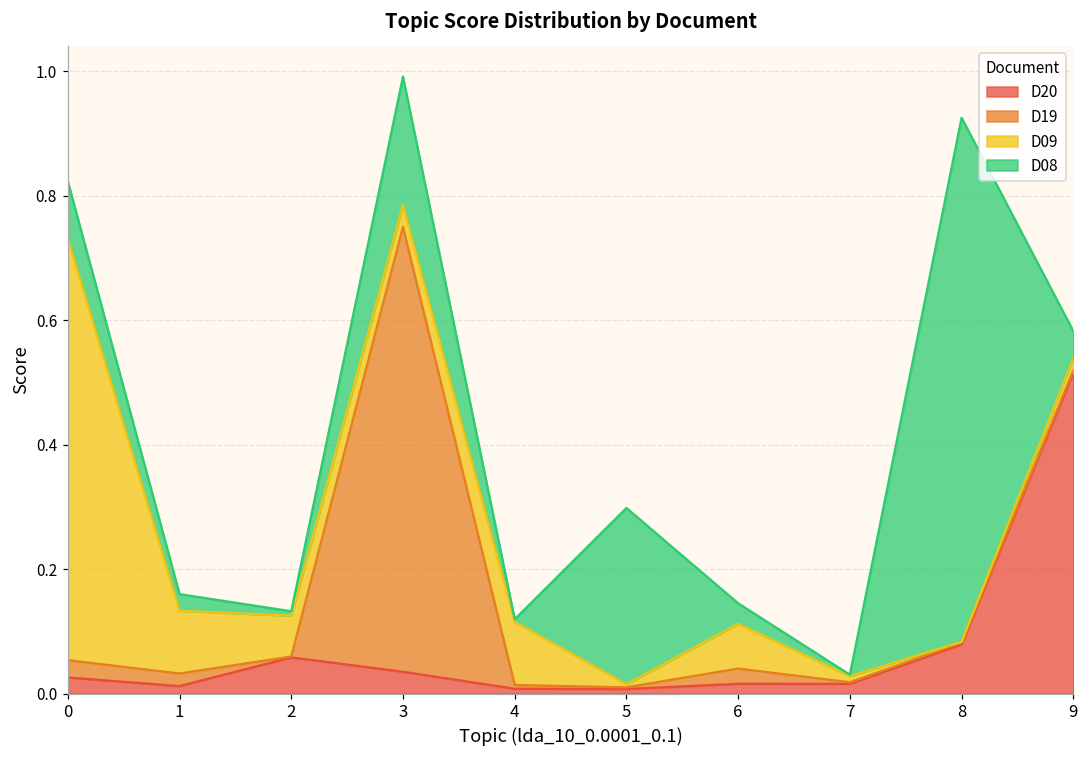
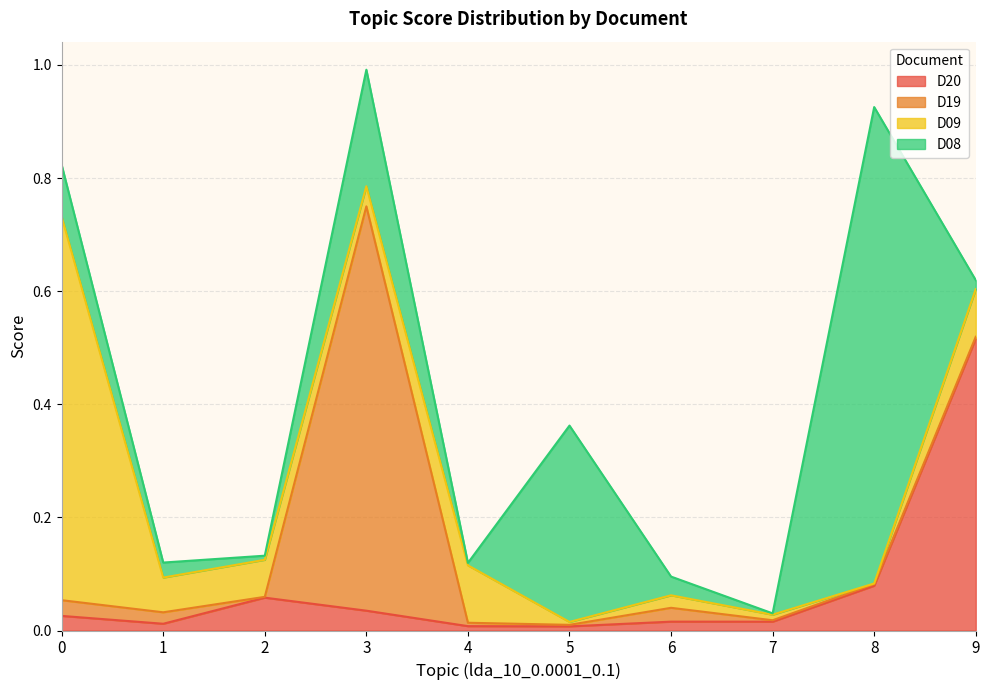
D09, 1: 0.10 -> 0.06
D08, 5: 0.28 -> 0.35
D09, 6: 0.07 -> 0.02
D09, 9: 0.02 -> 0.08
D08, 9: 0.04 -> 0.02
